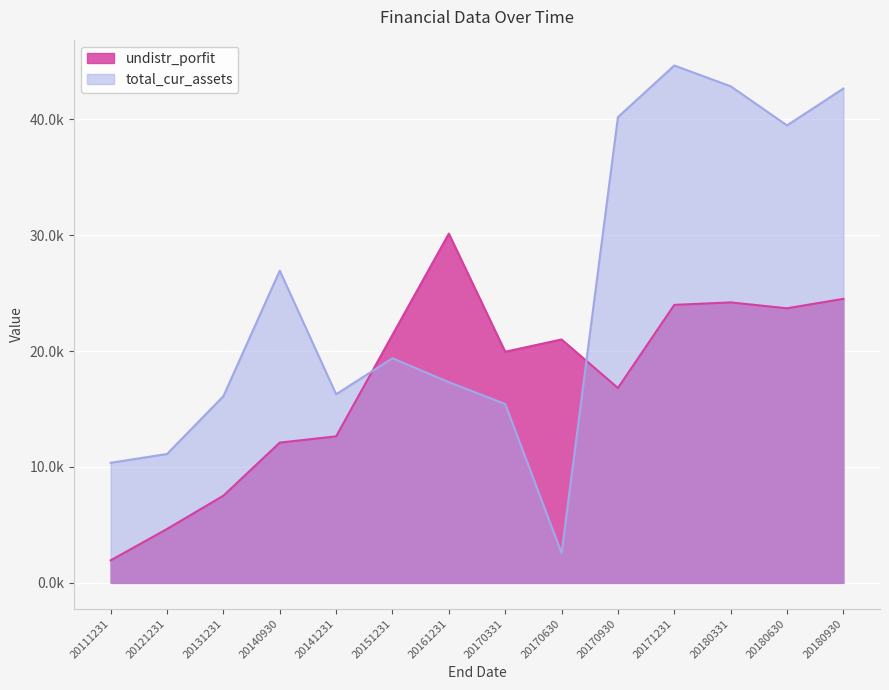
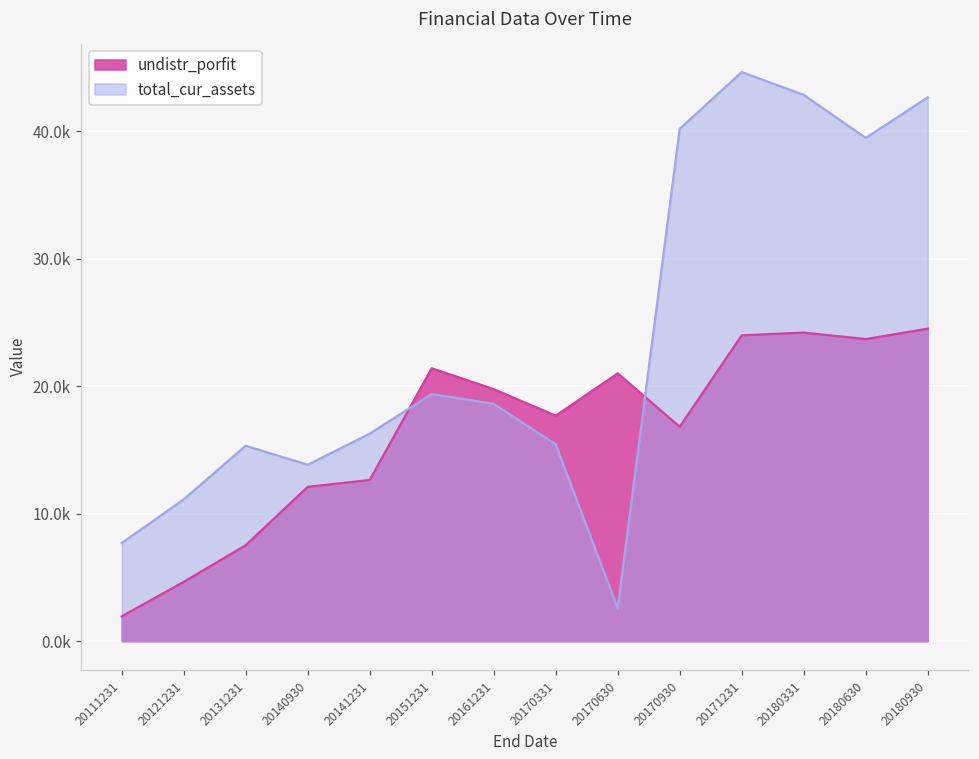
total_cur_assets, 20111231: 10400 -> 7700
total_cur_assets, 20131231: 16100 -> 15300
total_cur_assets, 20140930: 26900 -> 13800
undistr_porfit, 20161231: 30100 -> 19800
total_cur_assets, 20161231: 17300 -> 18600
undistr_porfit, 20170331: 19900 -> 17700
